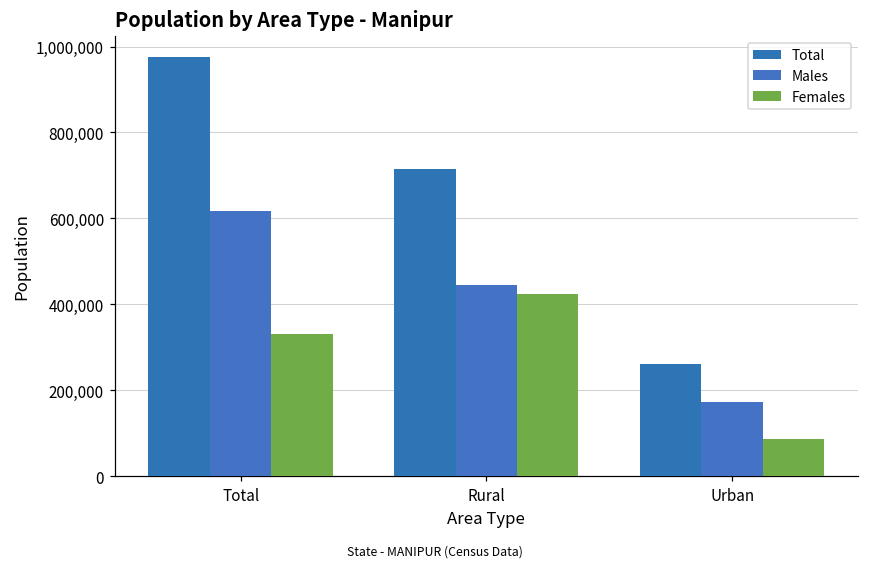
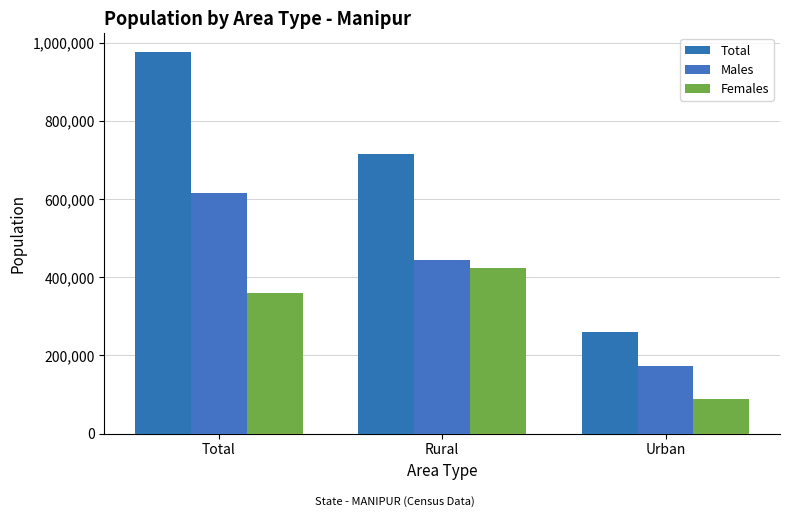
Females, Total: 330,000 -> 360,000
